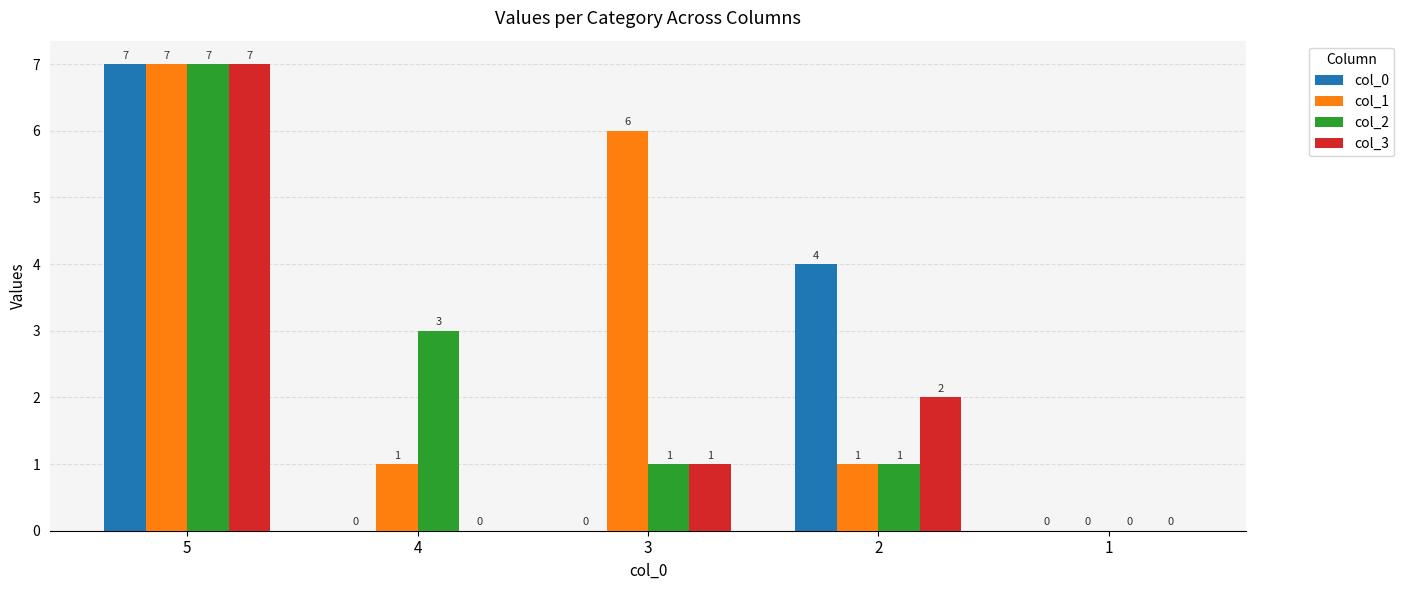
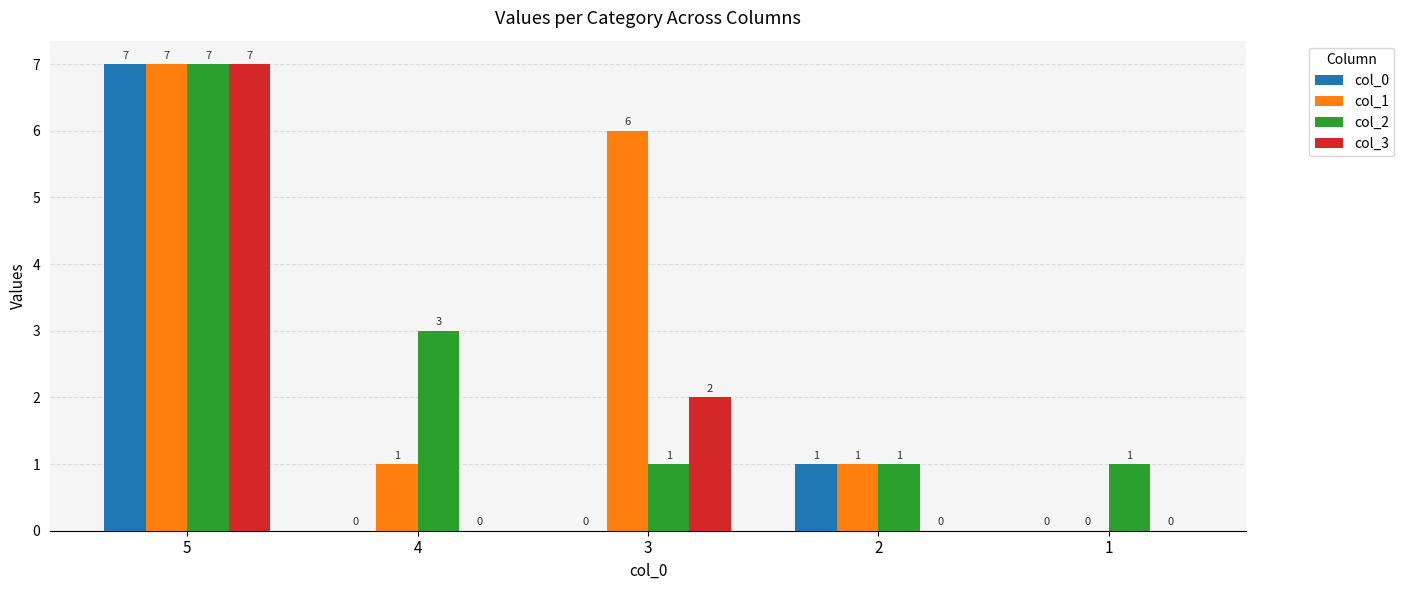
col_3, 3: 1 -> 2
col_0, 2: 4 -> 1
col_3, 2: 2 -> 0
col_2, 1: 0 -> 1
